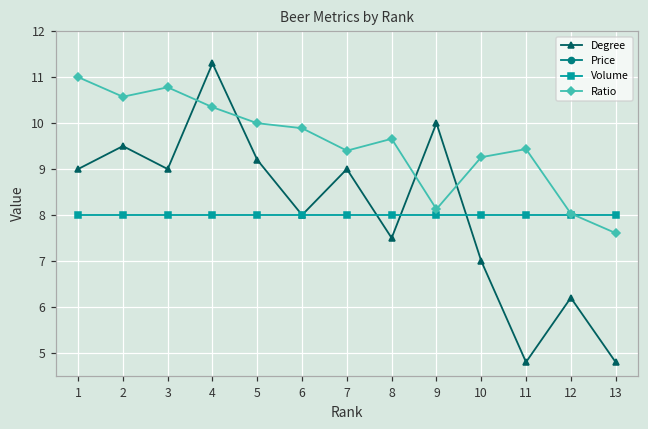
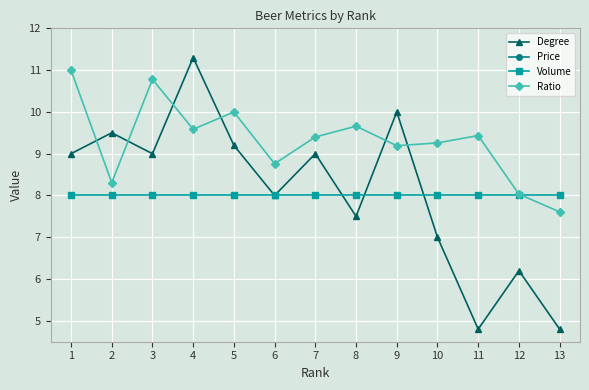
Ratio, 2: 10.6 -> 8.3
Ratio, 4: 10.3 -> 9.6
Ratio, 6: 9.9 -> 8.8
Ratio, 9: 8.1 -> 9.2
